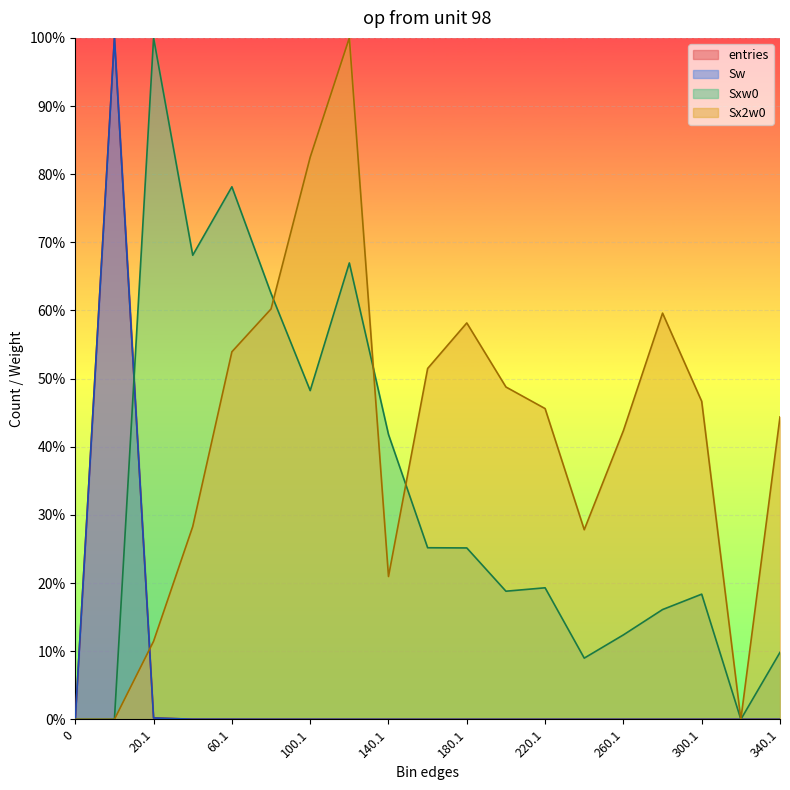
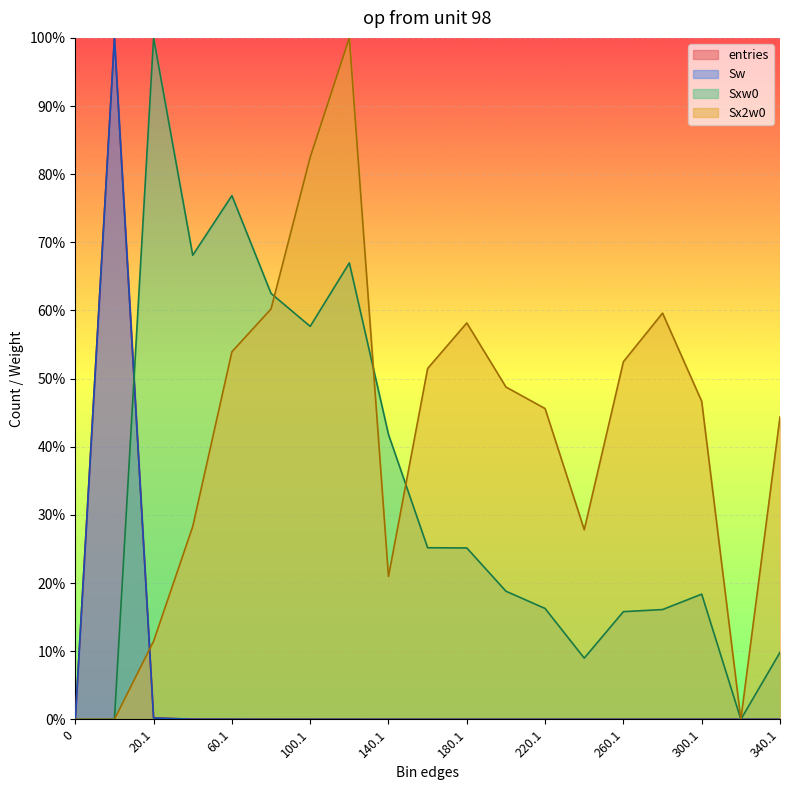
Sxw0, 60.1: 78% -> 77%
Sxw0, 100.1: 48% -> 58%
Sxw0, 220.1: 19% -> 16%
Sxw0, 260.1: 12% -> 16%
Sx2w0, 260.1: 42% -> 52%
